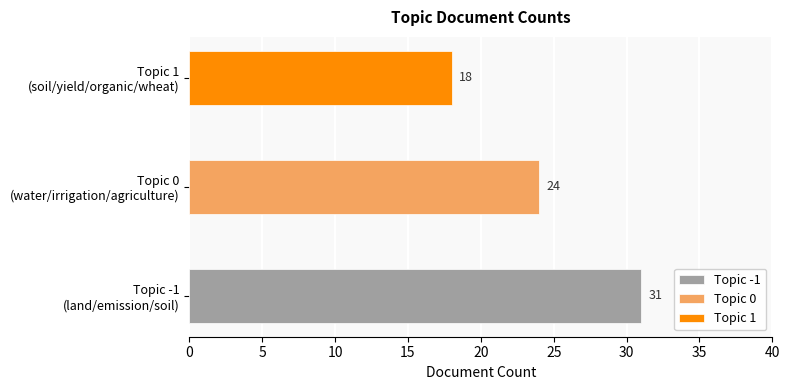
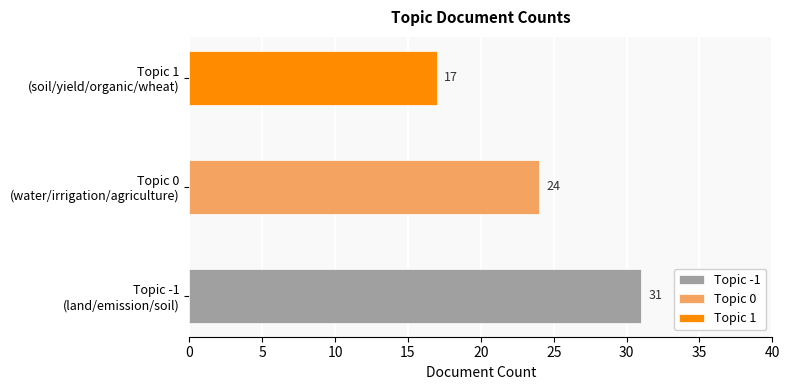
Topic 1 (soil/yield/organic/wheat): 18 -> 17
